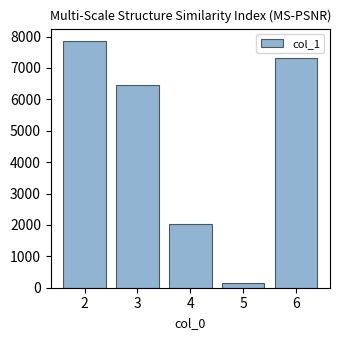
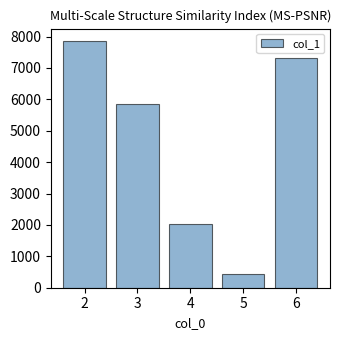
3: 6500 -> 5900
5: 100 -> 400
